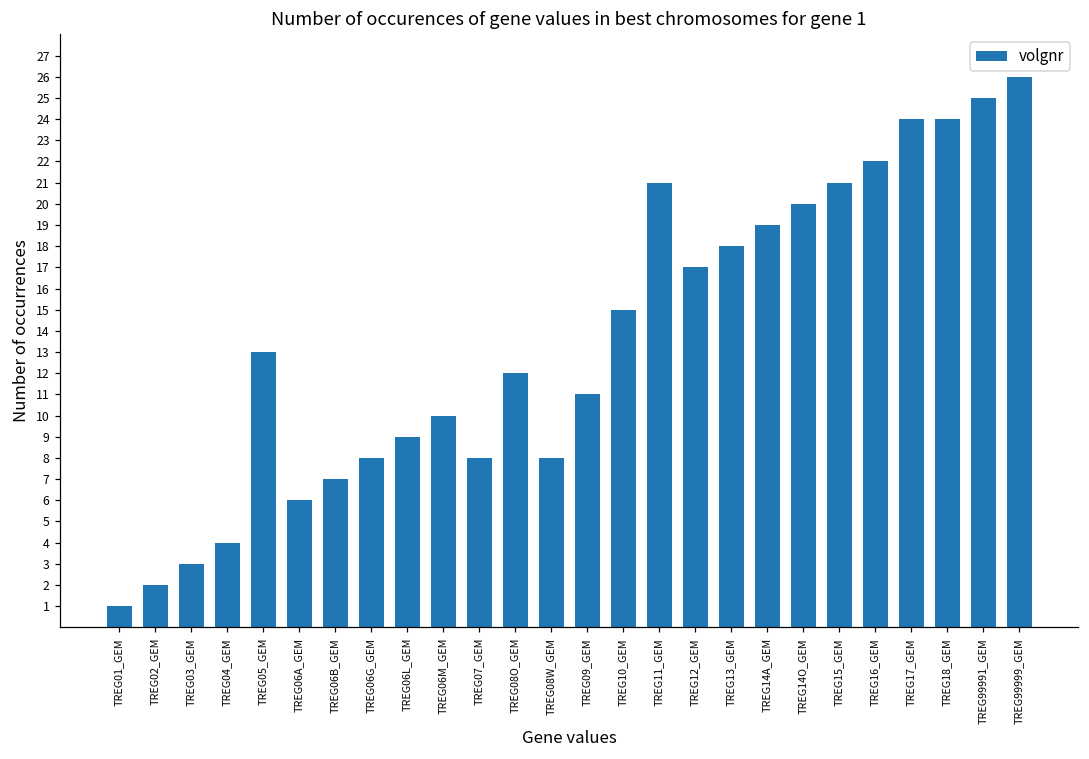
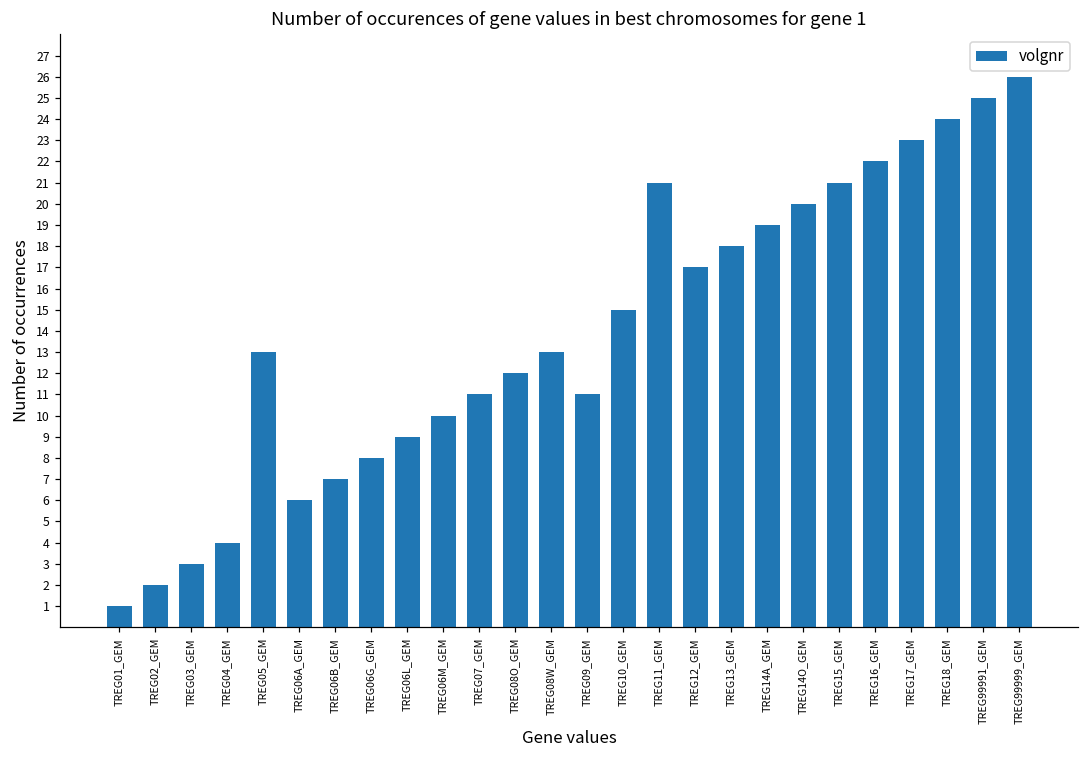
TREG07_GEM: 8 -> 11
TREG08W_GEM: 8 -> 13
TREG17_GEM: 24 -> 23
